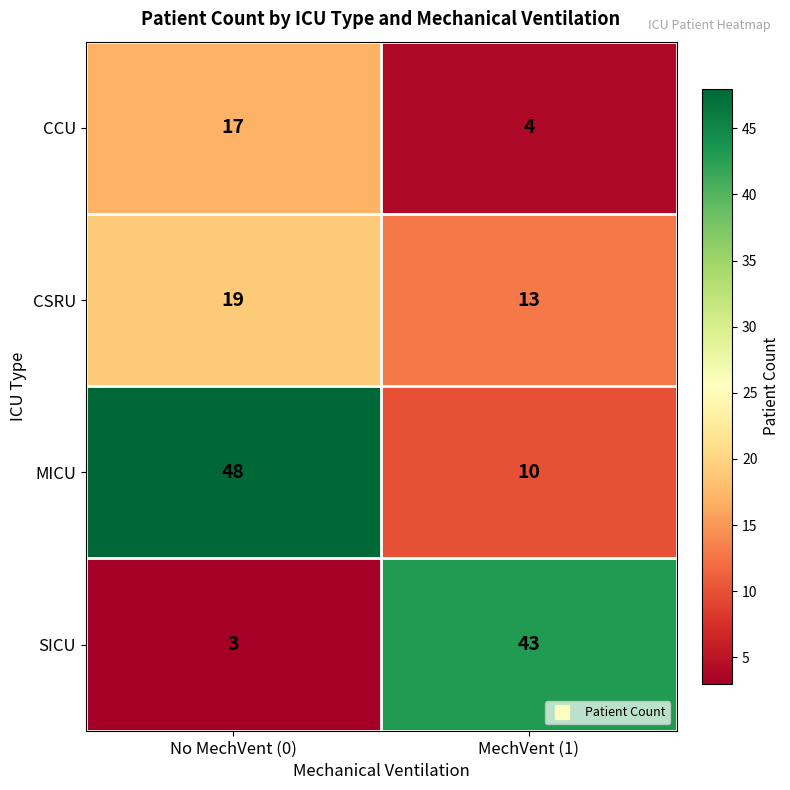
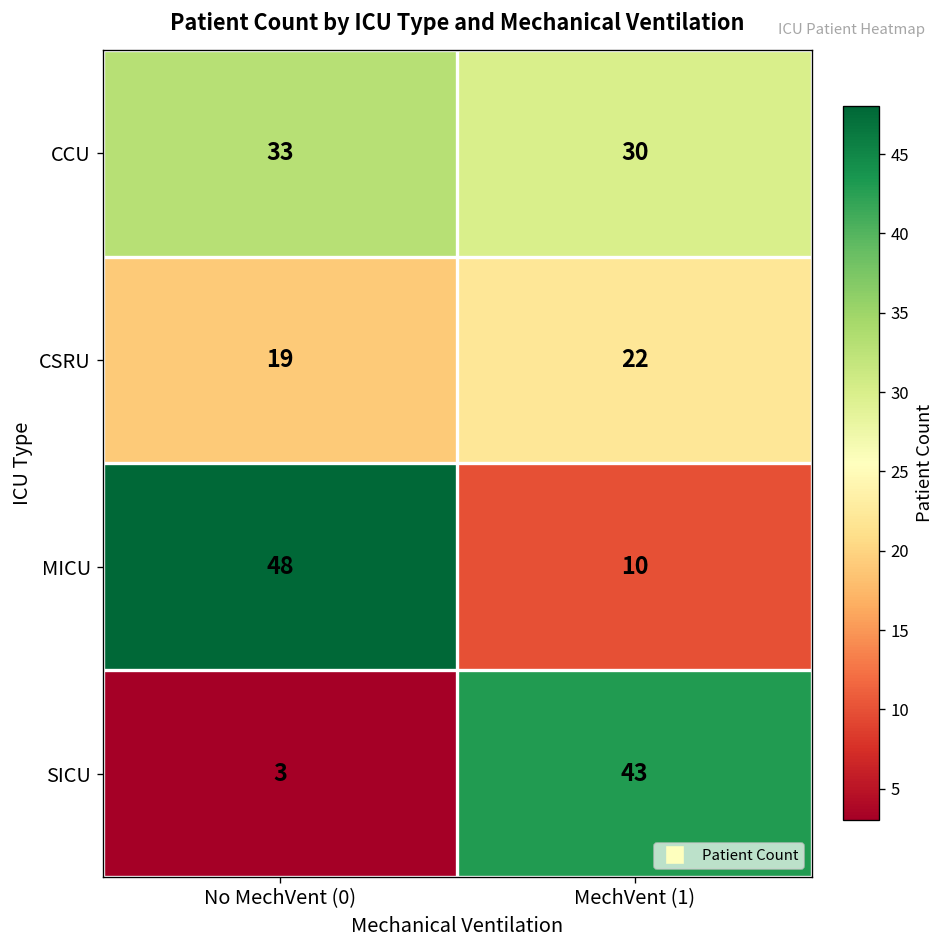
CCU, No MechVent (0): 17 -> 33
CCU, MechVent (1): 4 -> 30
CSRU, MechVent (1): 13 -> 22
